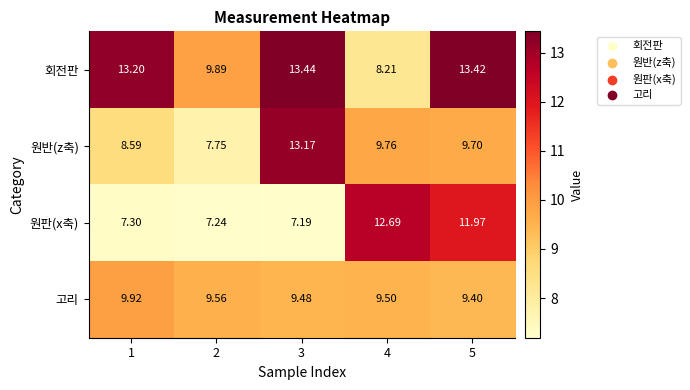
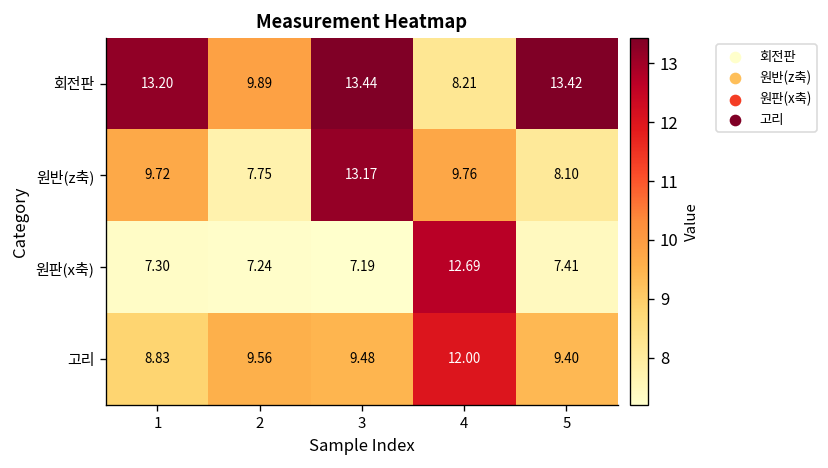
원반(z축), 1: 8.59 -> 9.72
원반(z축), 5: 9.70 -> 8.10
원판(x축), 5: 11.97 -> 7.41
고리, 1: 9.92 -> 8.83
고리, 4: 9.50 -> 12.00
